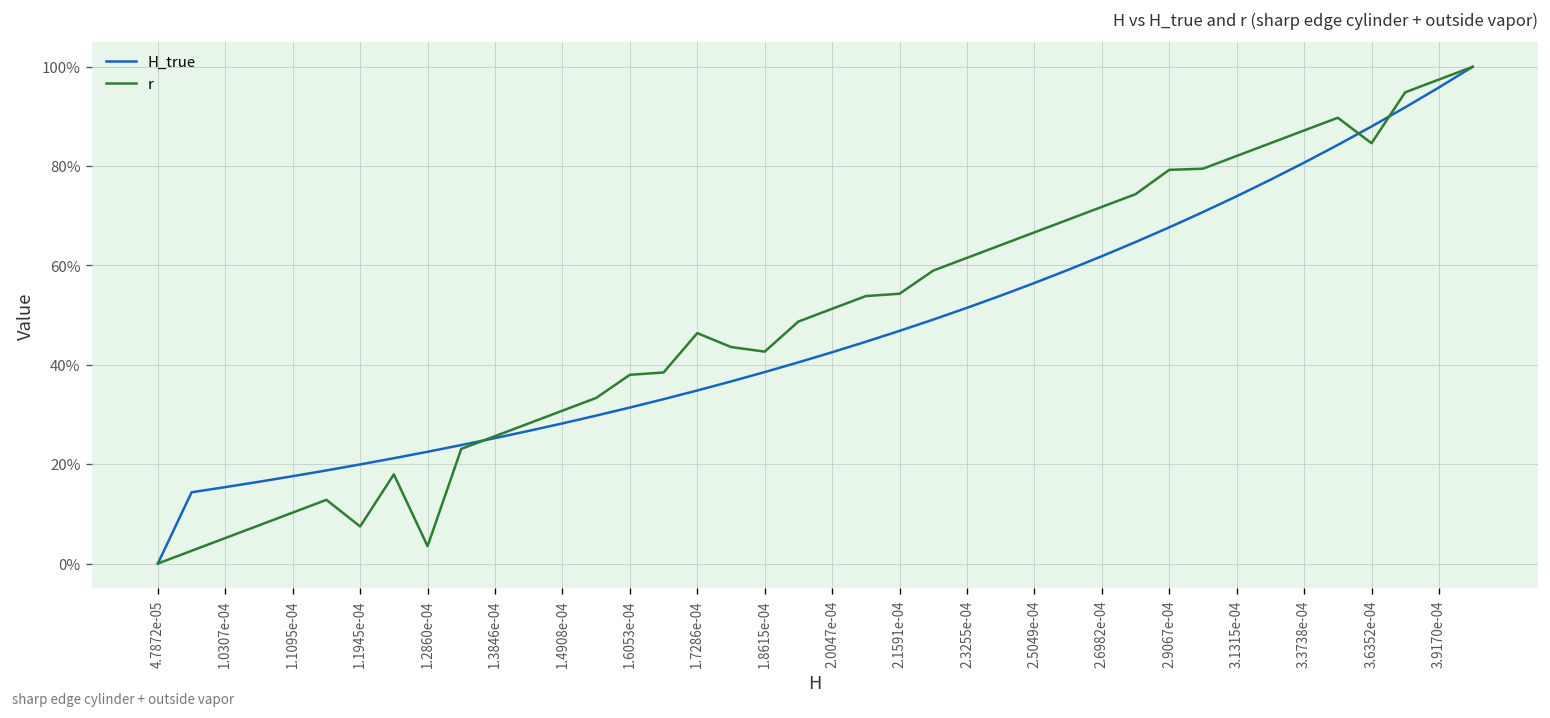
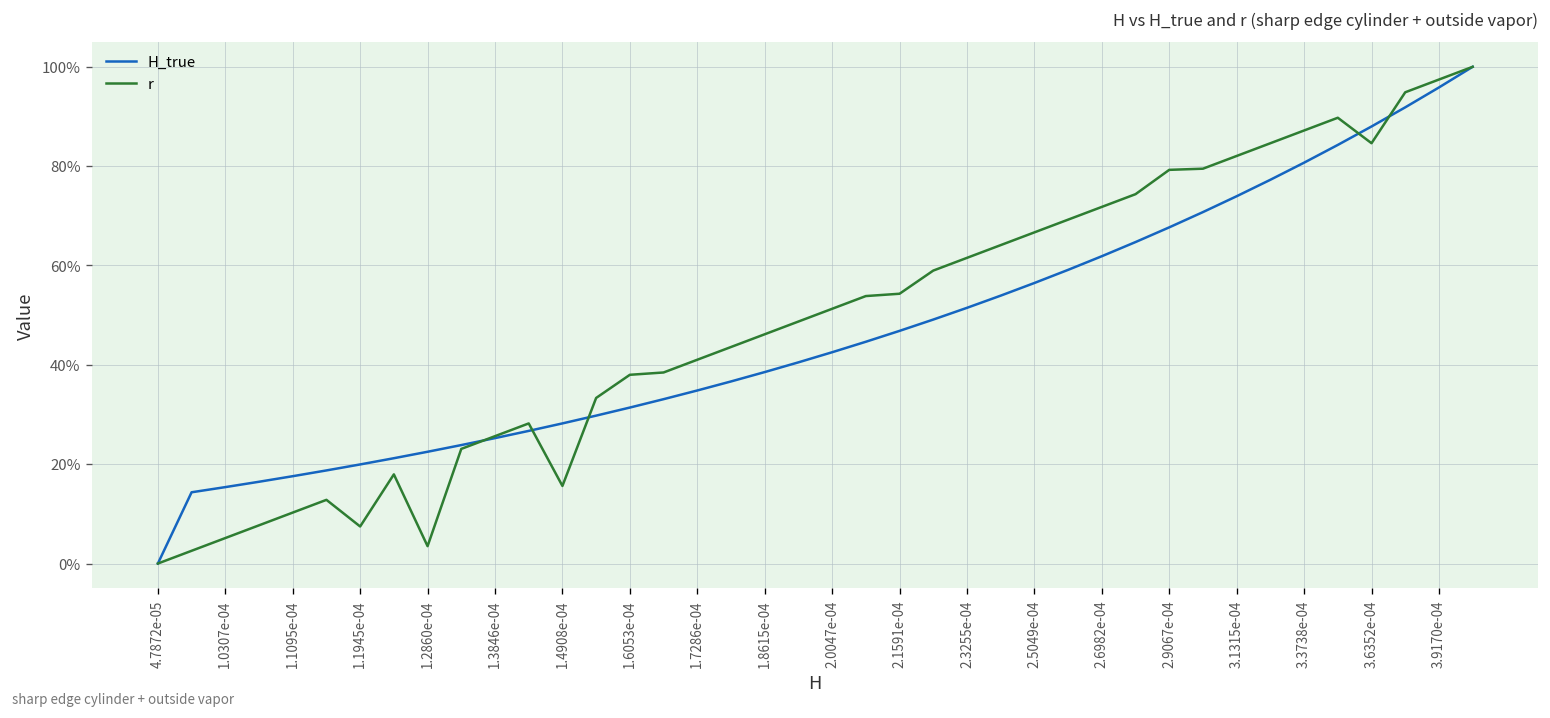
r, 1.4908e-04: 31% -> 16%
r, 1.7286e-04: 46% -> 41%
r, 1.8615e-04: 43% -> 46%
